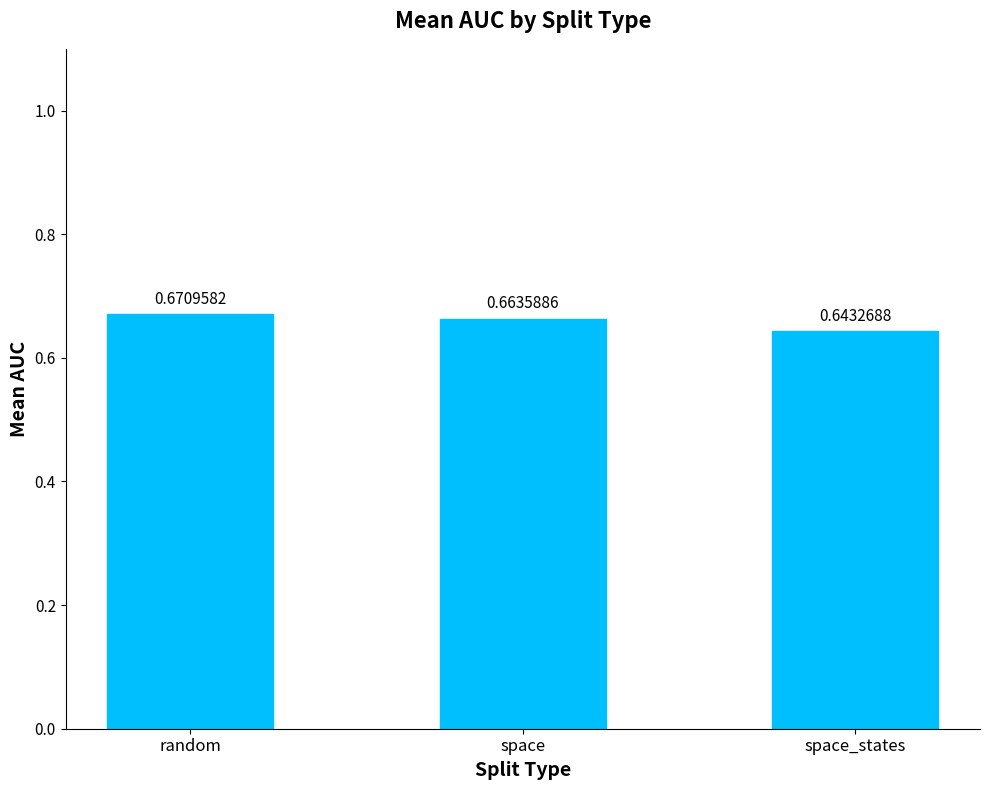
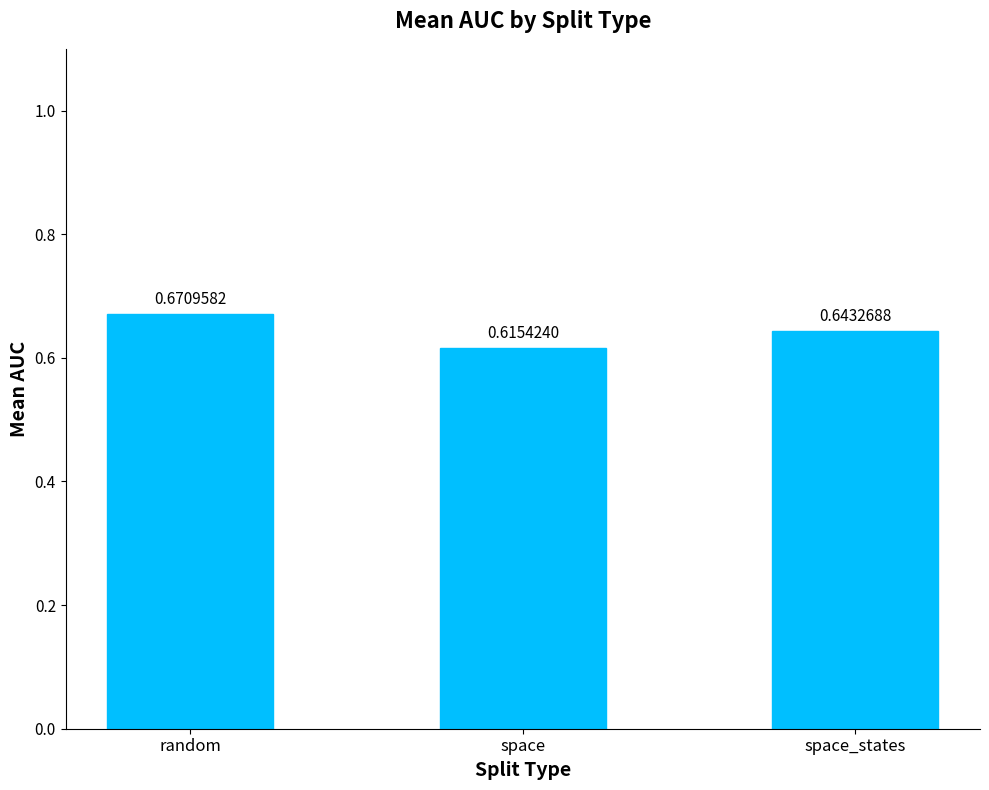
space: 0.6635886 -> 0.6154240
